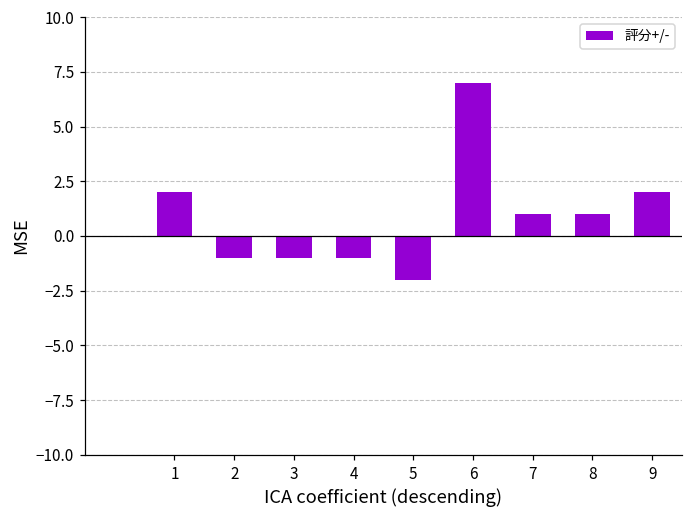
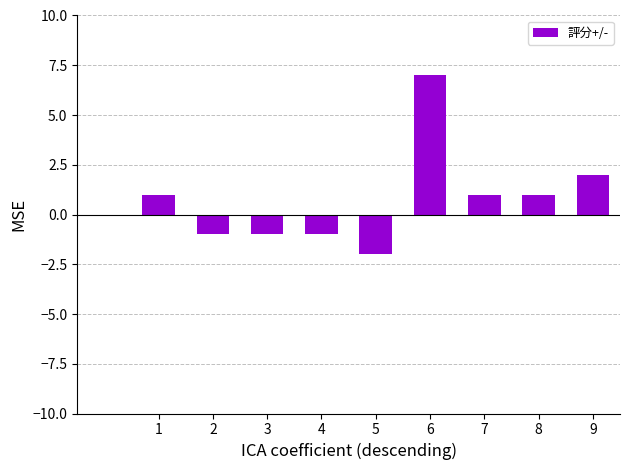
1: 2 -> 1
